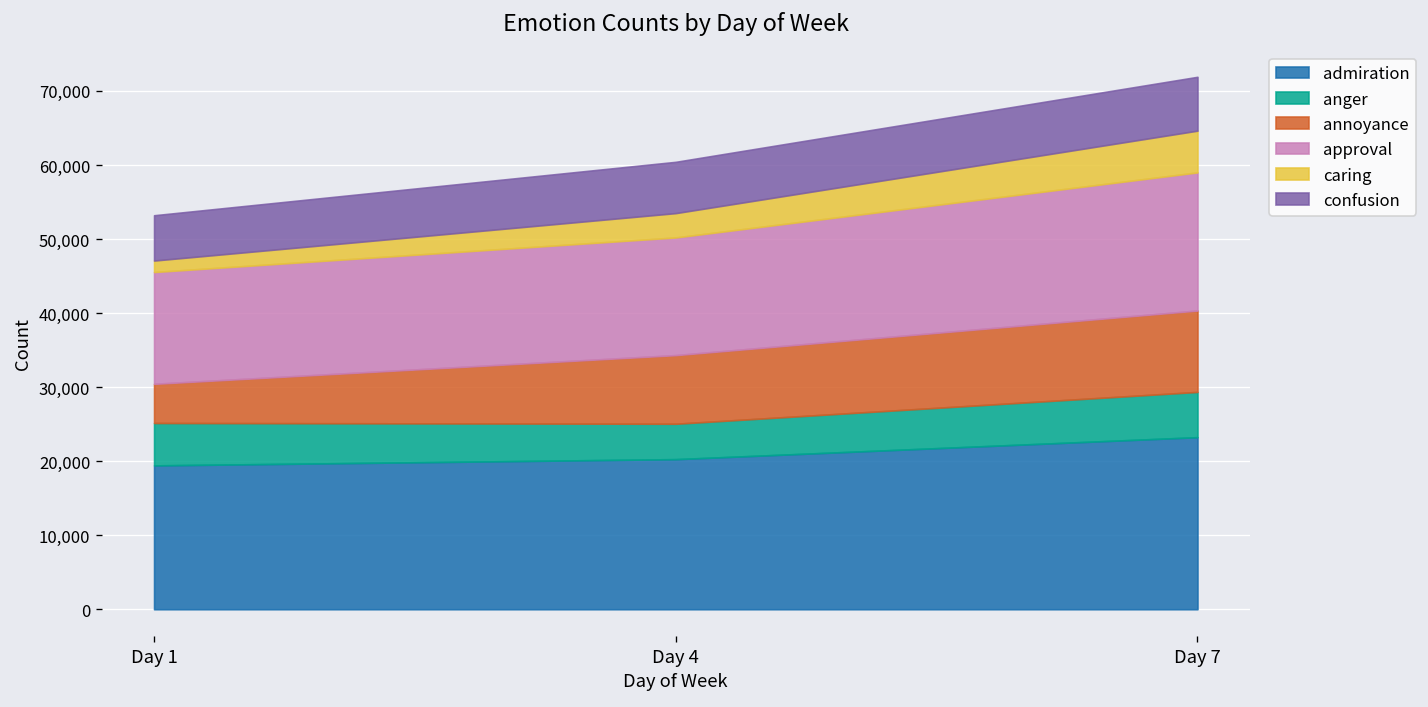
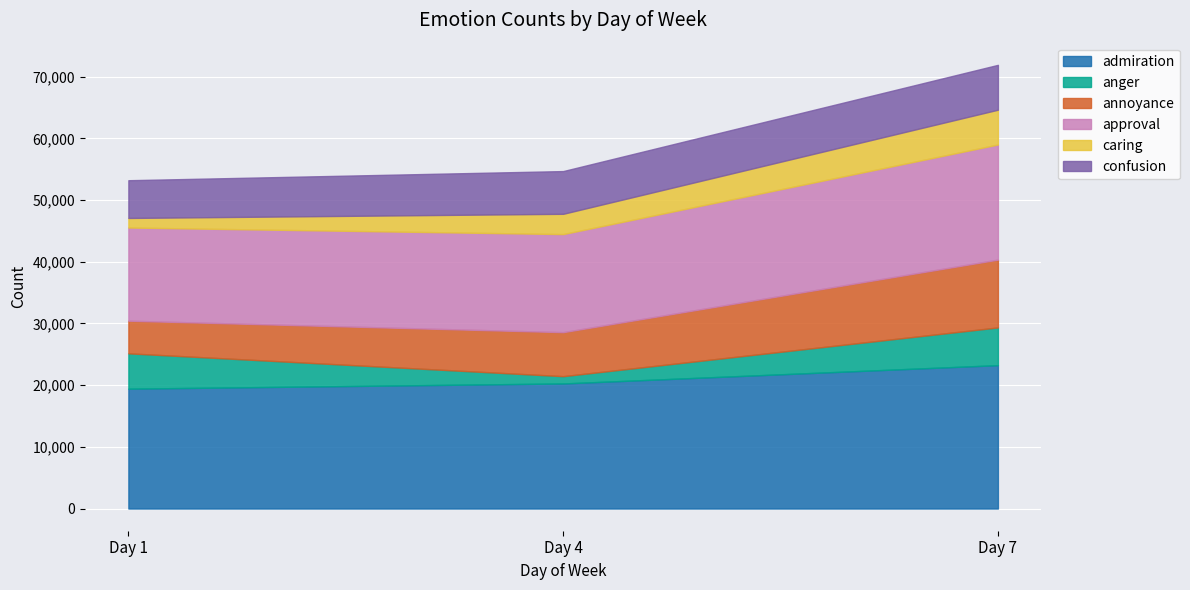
anger, Day 4: 5,000 -> 1,000
annoyance, Day 4: 9,000 -> 7,000
